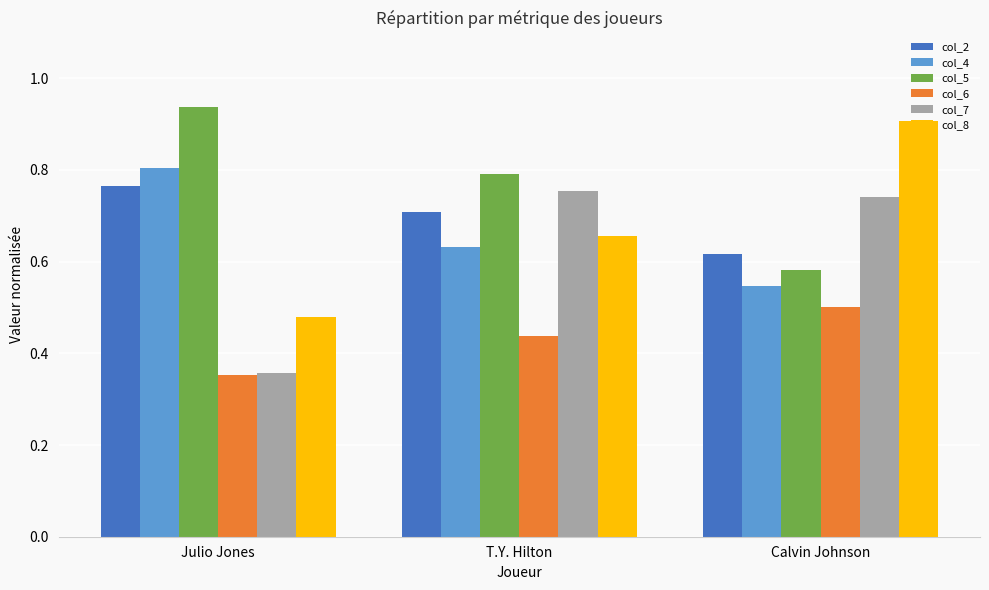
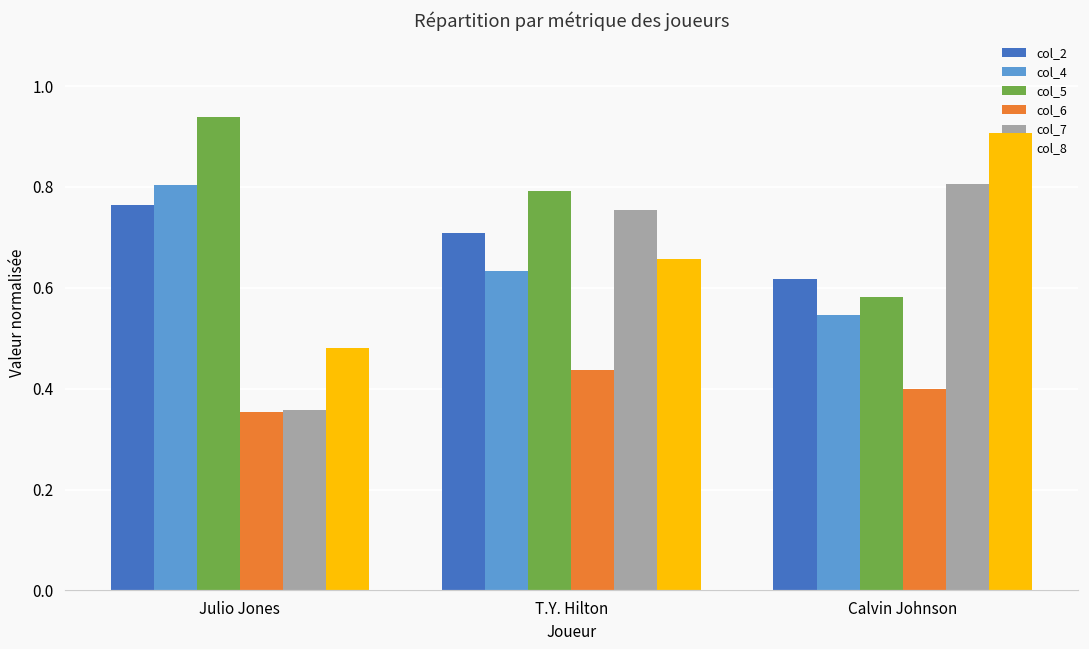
col_6, Calvin Johnson: 0.5 -> 0.4
col_7, Calvin Johnson: 0.74 -> 0.81
